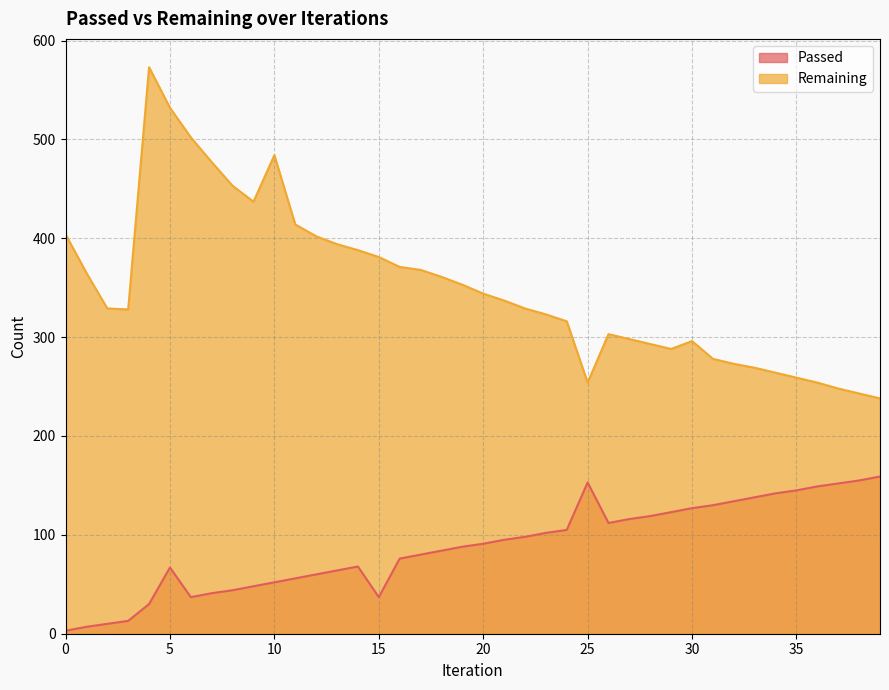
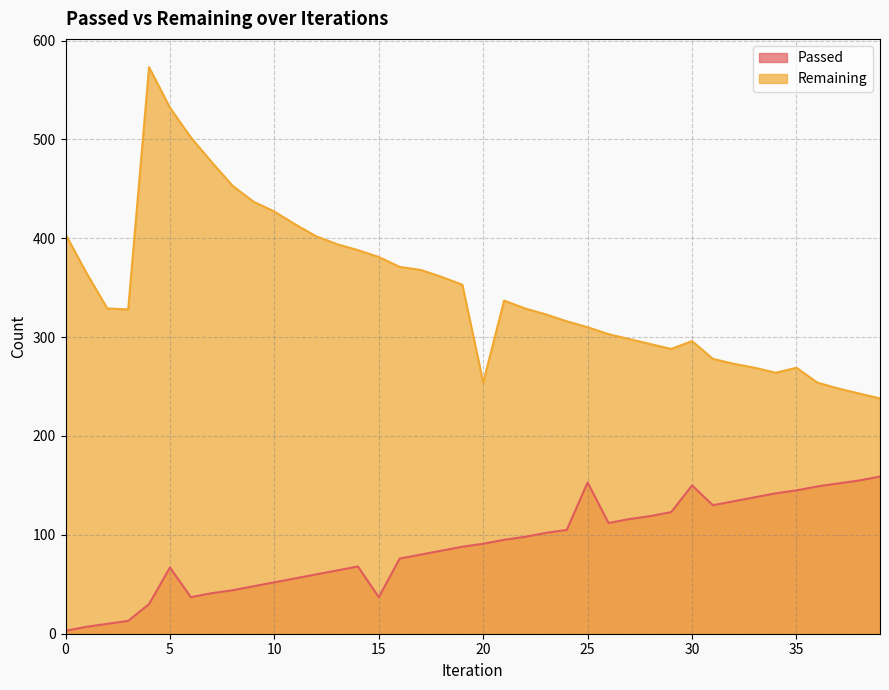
Remaining, 10: 480 -> 430
Remaining, 20: 340 -> 250
Remaining, 25: 250 -> 310
Passed, 30: 130 -> 150
Remaining, 35: 260 -> 270
